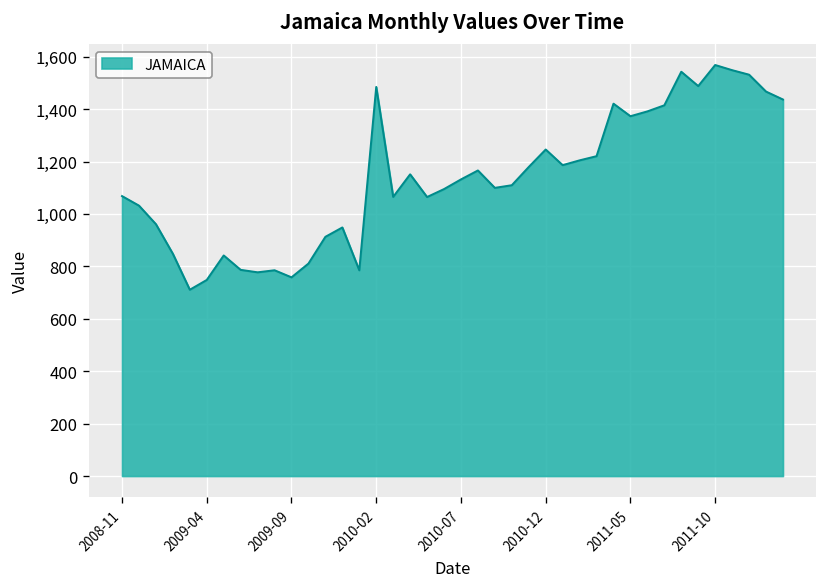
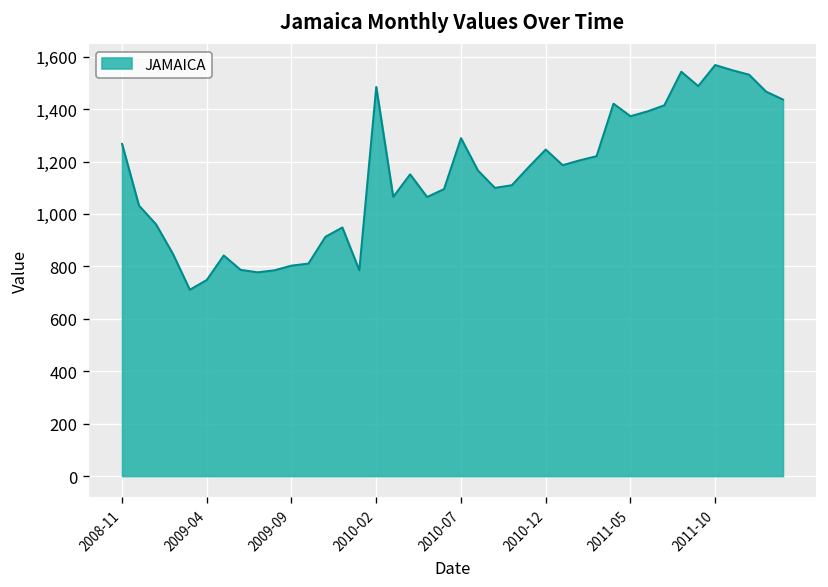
2008-11: 1,070 -> 1,270
2009-09: 760 -> 800
2010-07: 1,130 -> 1,290
